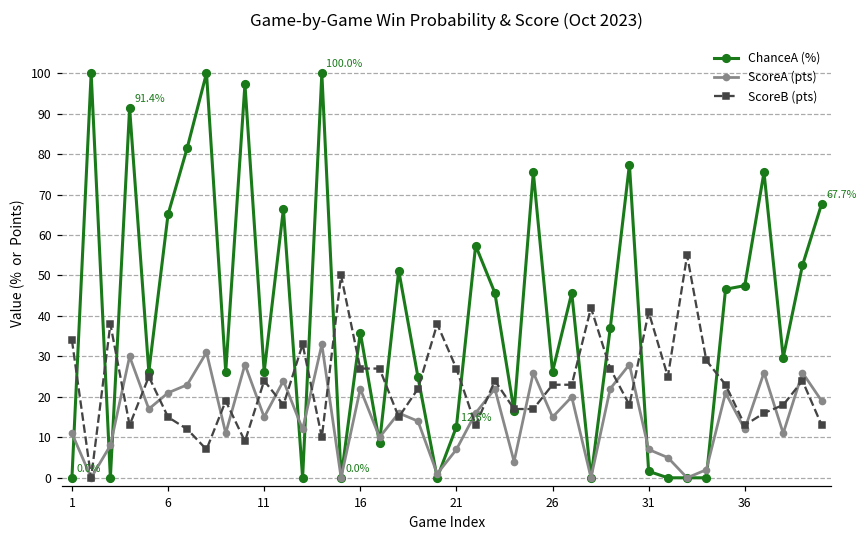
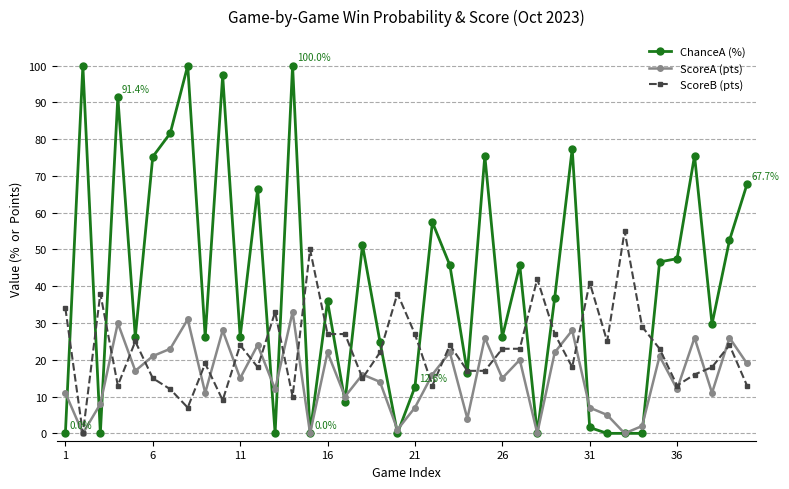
ChanceA (%), 6: 65 -> 75
